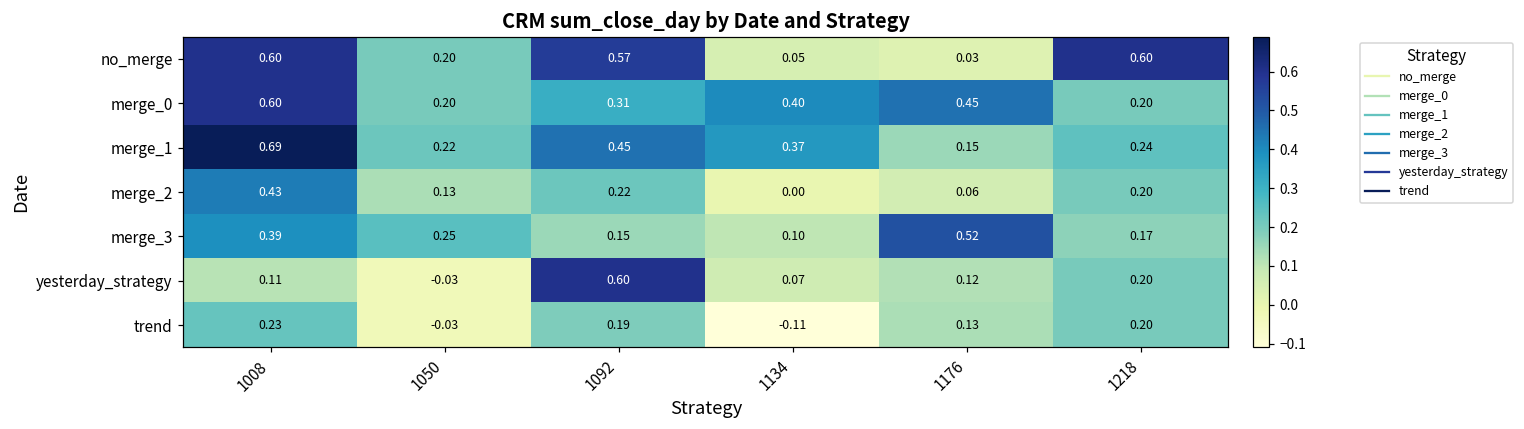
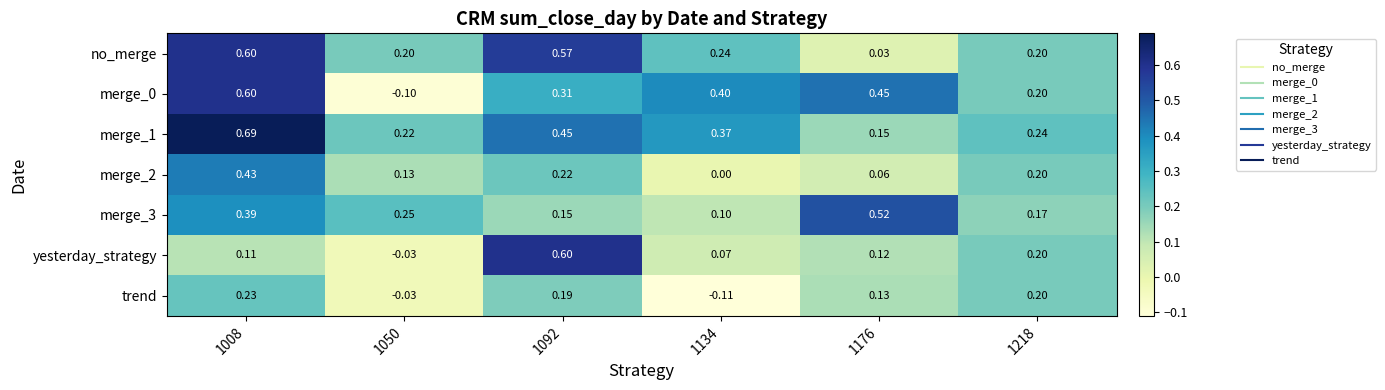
no_merge, 1134: 0.05 -> 0.24
no_merge, 1218: 0.60 -> 0.20
merge_0, 1050: 0.20 -> -0.10
